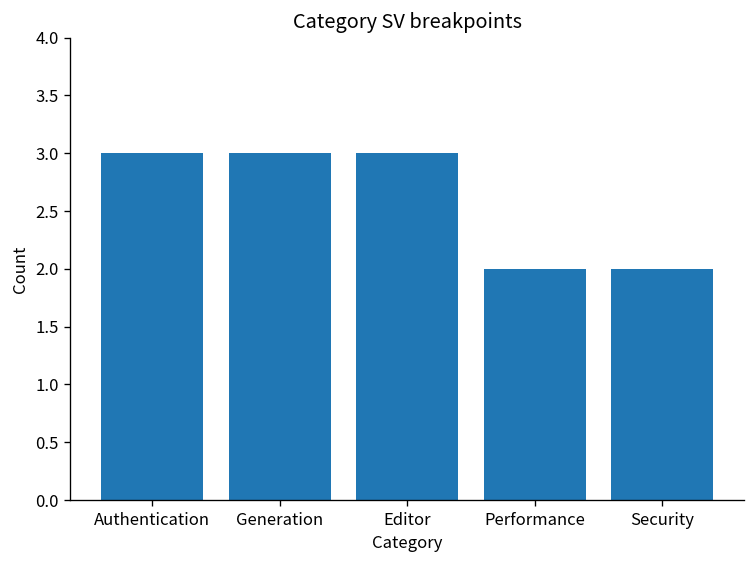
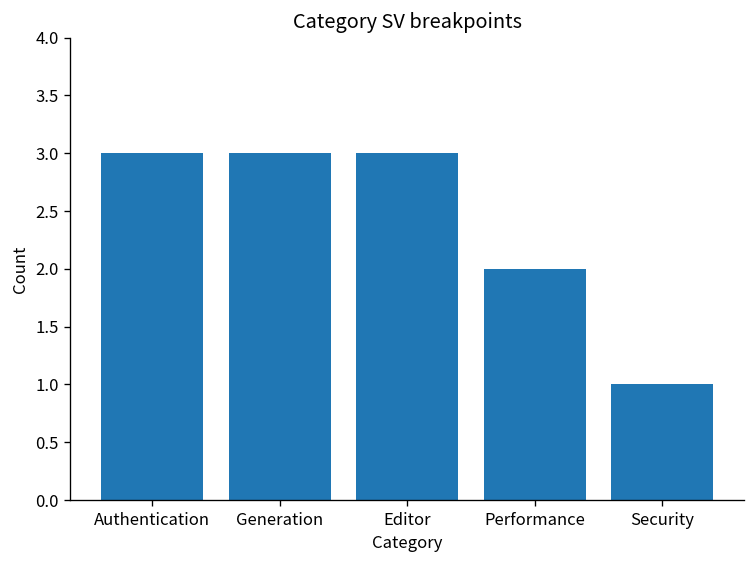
Security: 2 -> 1
